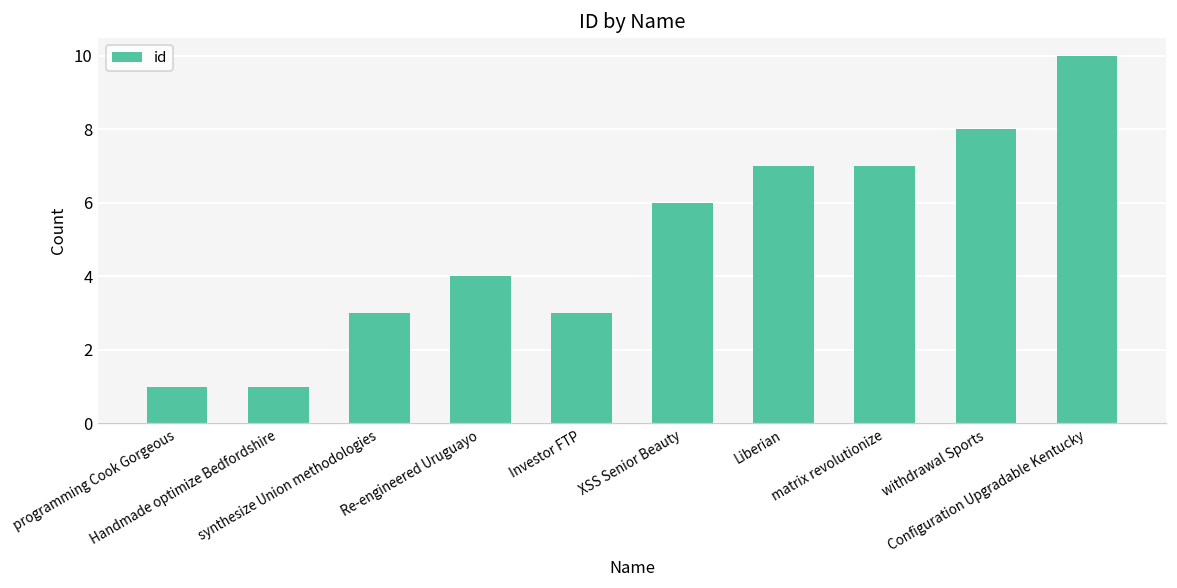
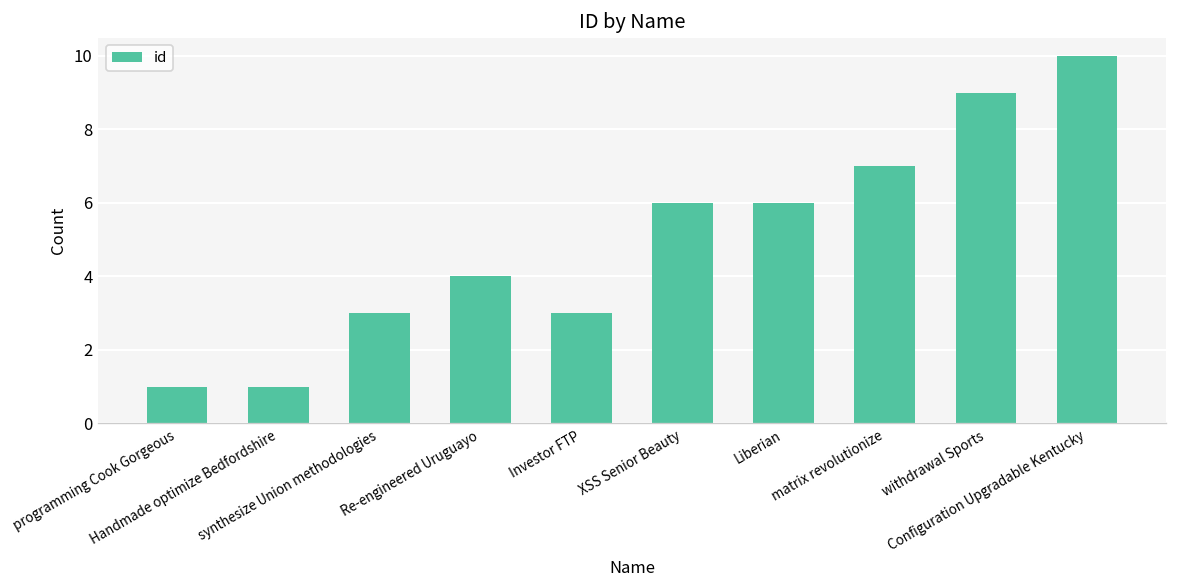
Liberian: 7 -> 6
withdrawal Sports: 8 -> 9
